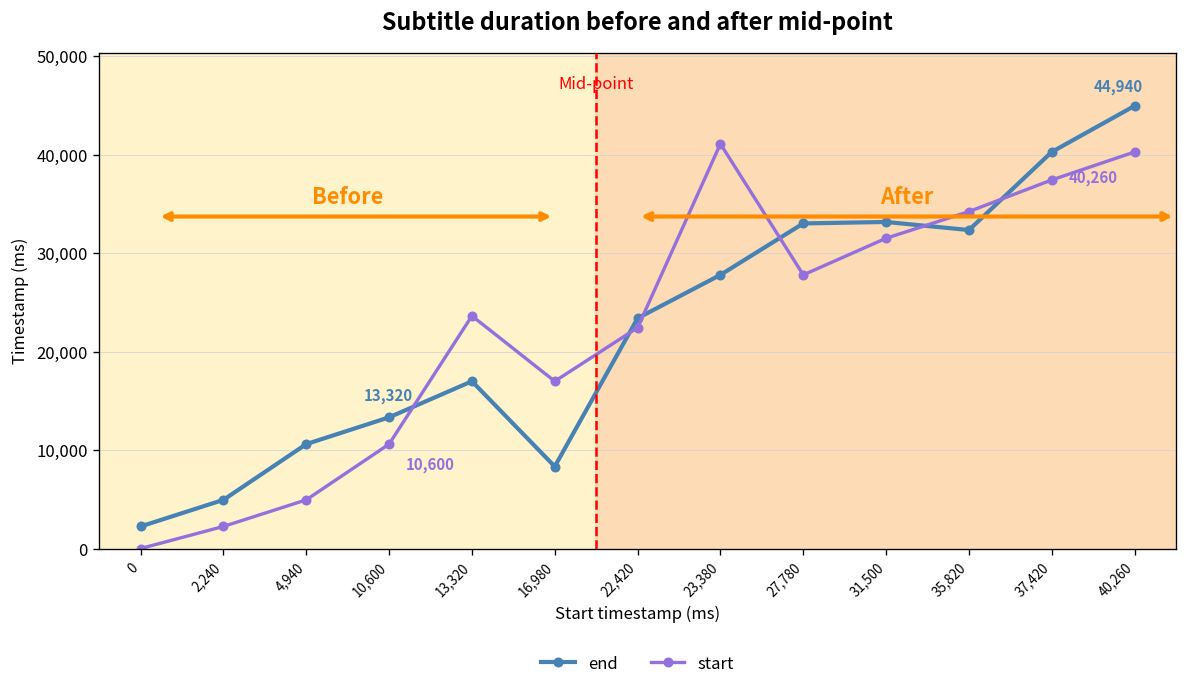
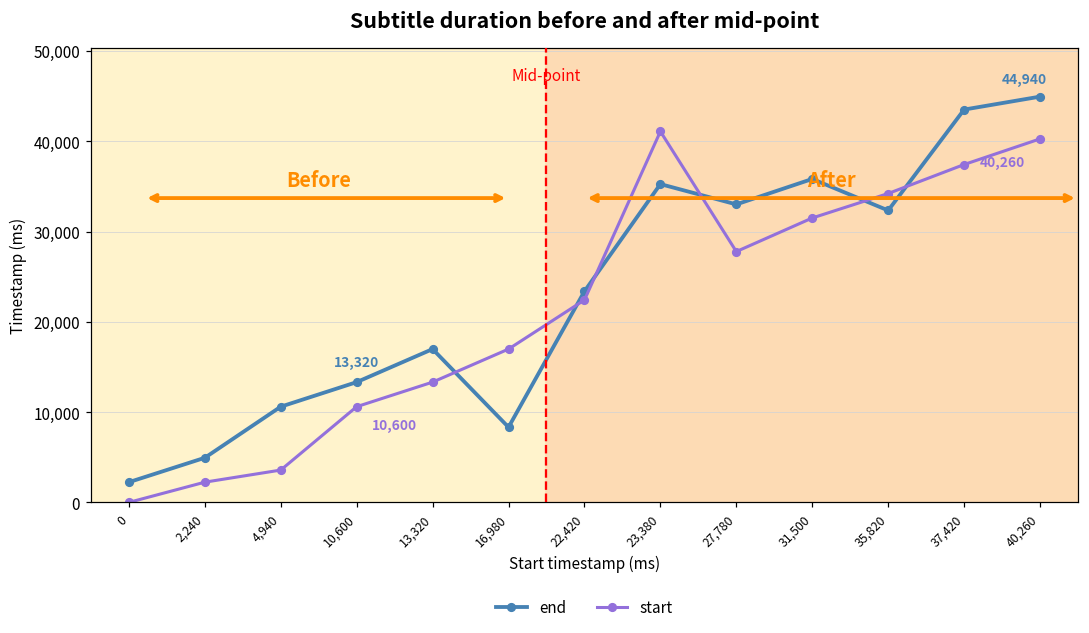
start, 4,940: 5,000 -> 4,000
start, 13,320: 24,000 -> 13,000
end, 23,380: 28,000 -> 35,000
end, 31,500: 33,000 -> 36,000
end, 37,420: 40,000 -> 44,000
